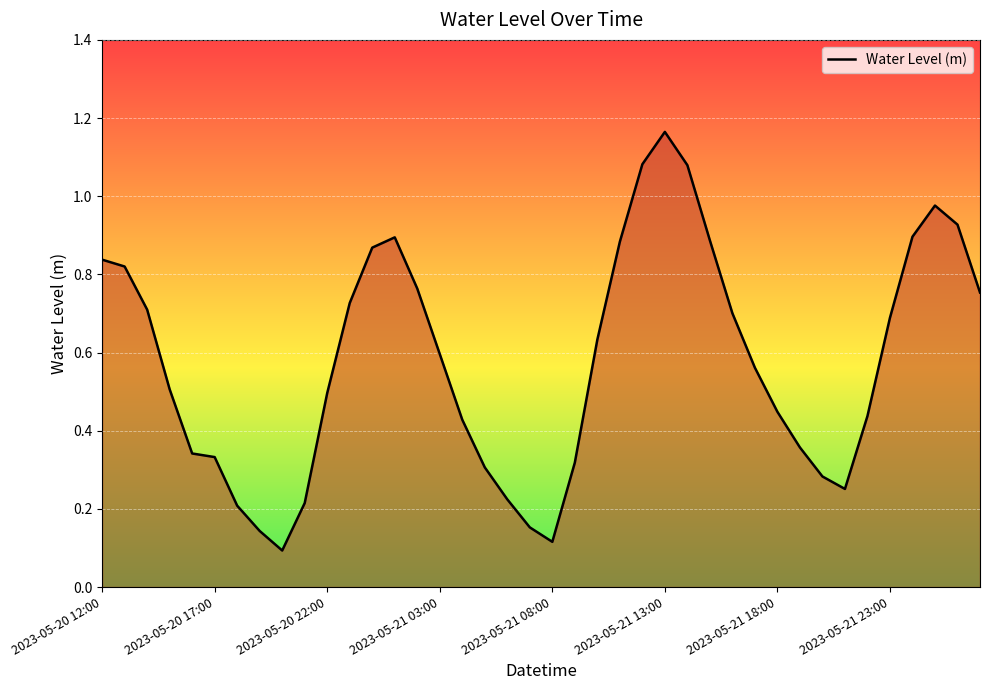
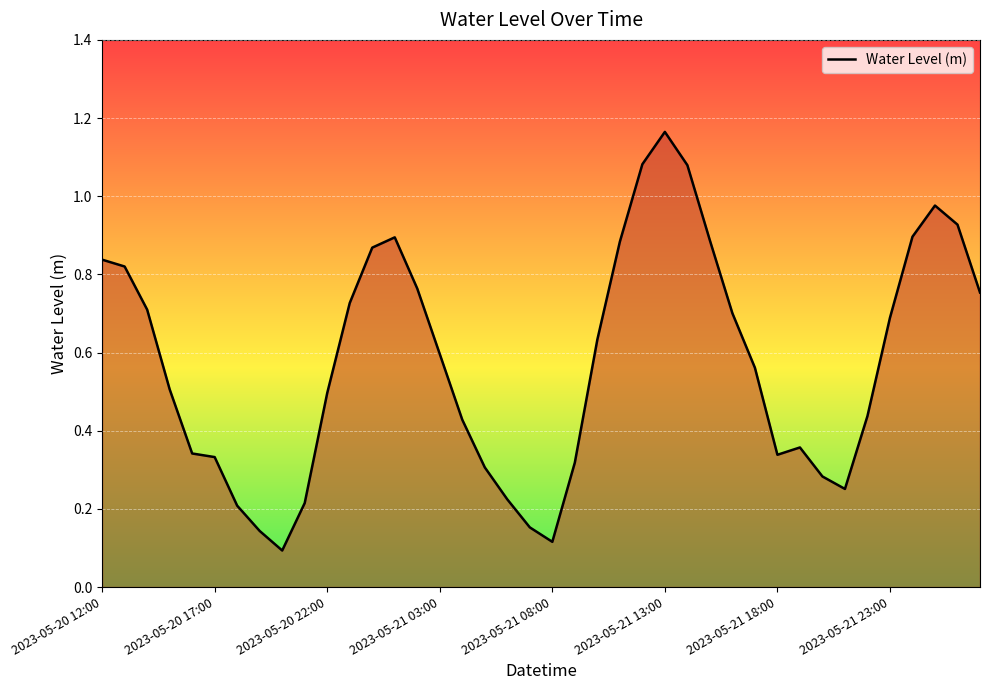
2023-05-21 18:00: 0.45 -> 0.34
